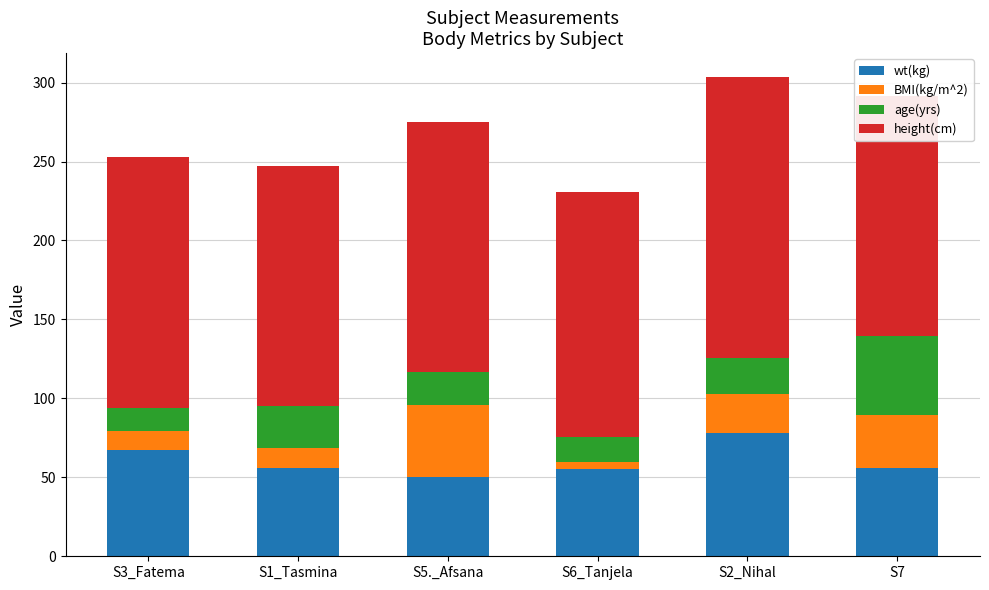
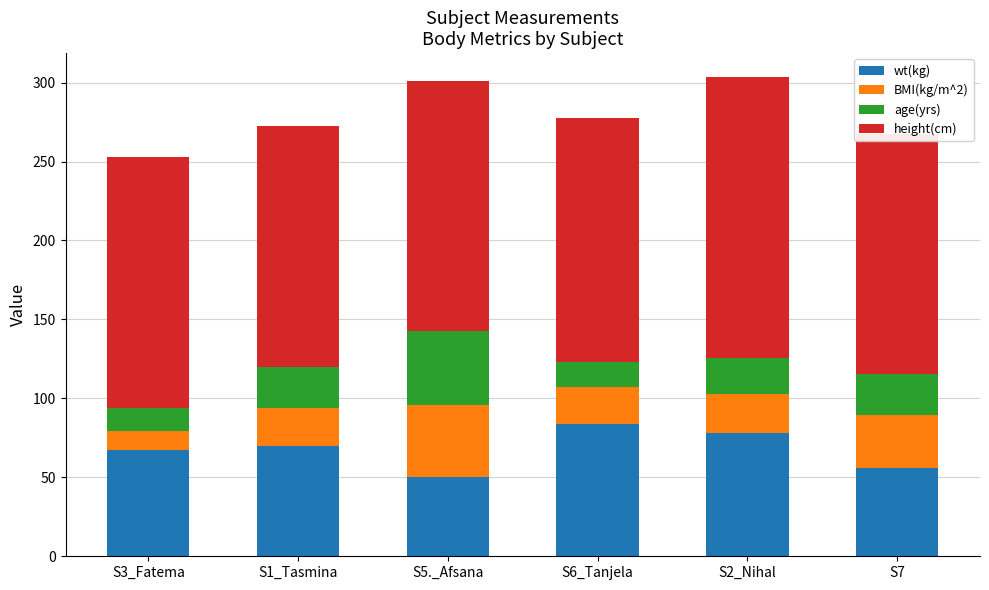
wt(kg), S1_Tasmina: 56 -> 70
BMI(kg/m^2), S1_Tasmina: 13 -> 24
age(yrs), S5._Afsana: 21 -> 47
wt(kg), S6_Tanjela: 55 -> 84
BMI(kg/m^2), S6_Tanjela: 5 -> 23
age(yrs), S7: 50 -> 26
